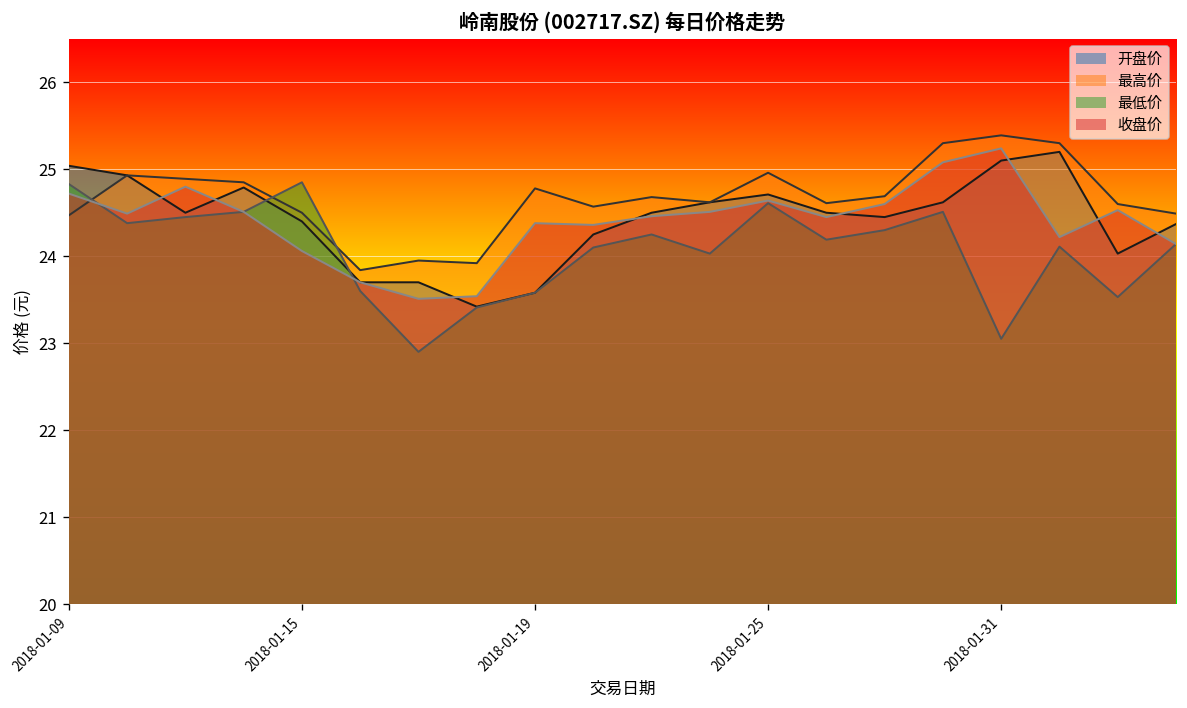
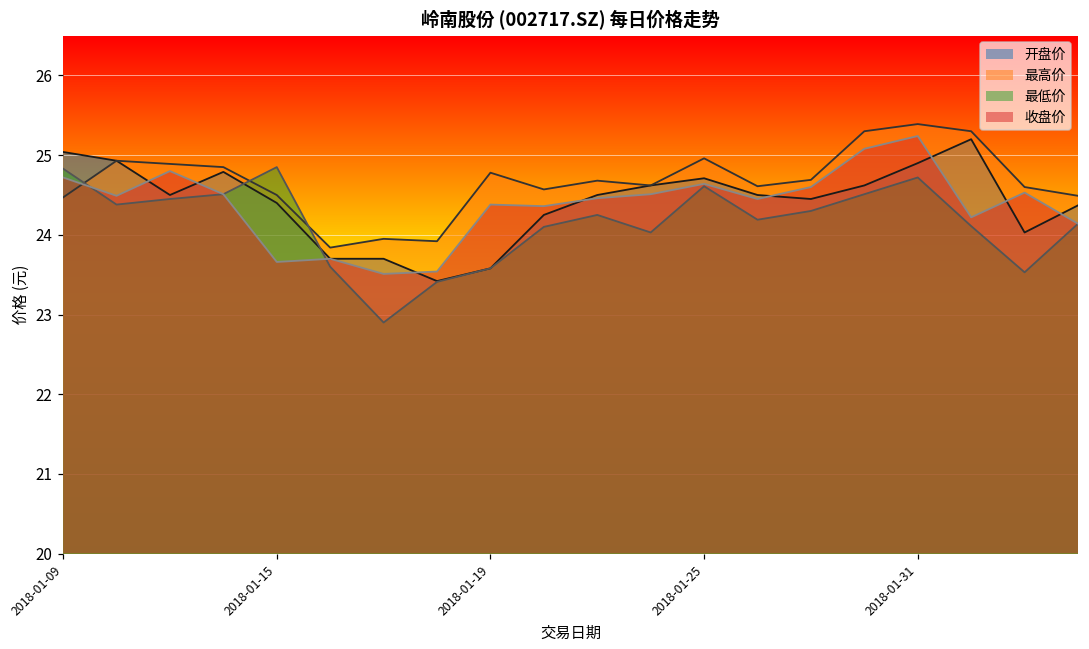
收盘价, 2018-01-15: 24.1 -> 23.7
开盘价, 2018-01-31: 25.1 -> 24.9
最低价, 2018-01-31: 23.1 -> 24.7
